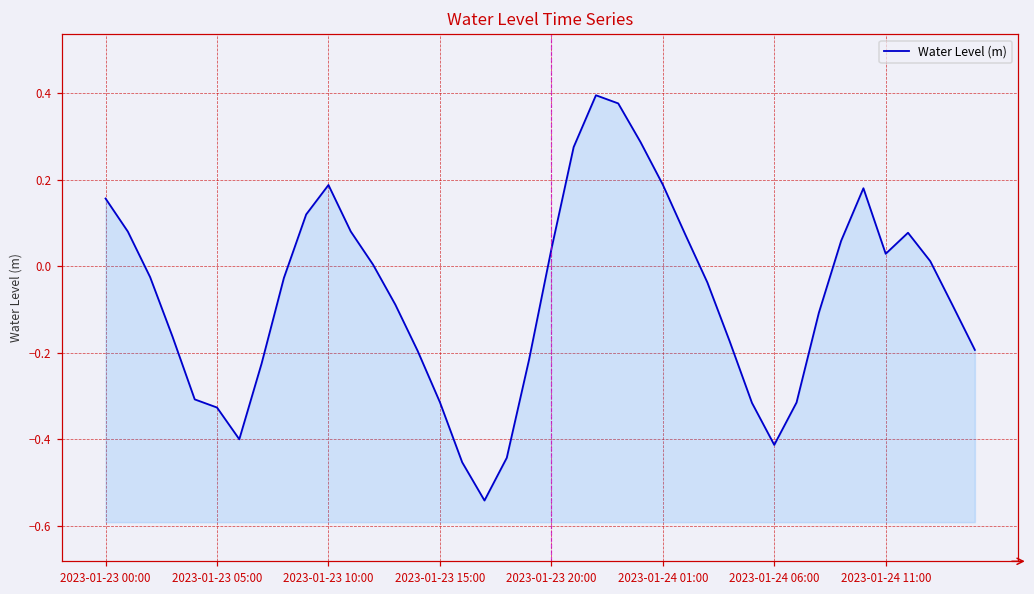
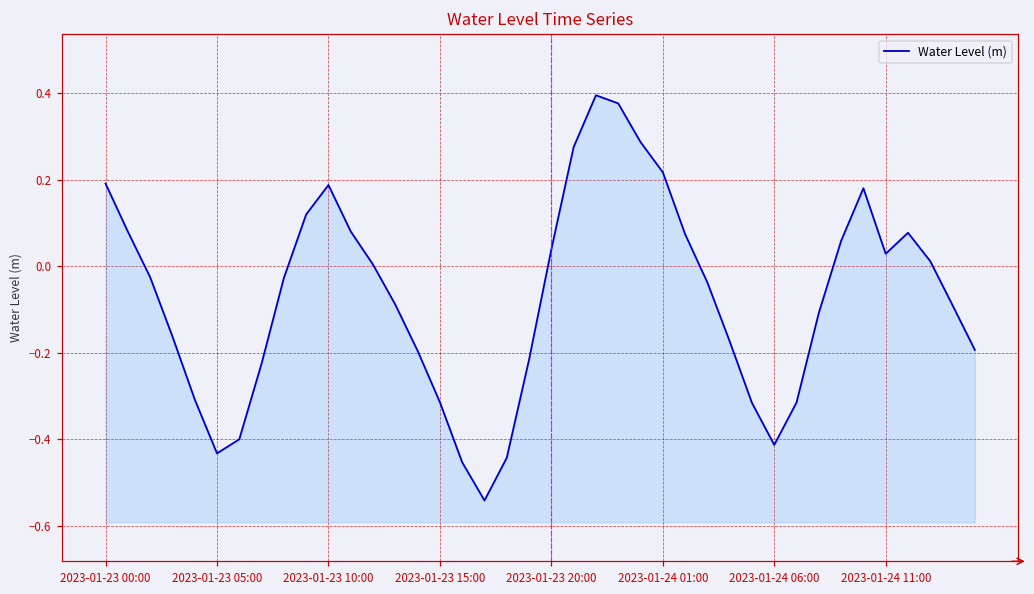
2023-01-23 00:00: 0.16 -> 0.19
2023-01-23 05:00: -0.33 -> -0.43
2023-01-24 01:00: 0.19 -> 0.22
